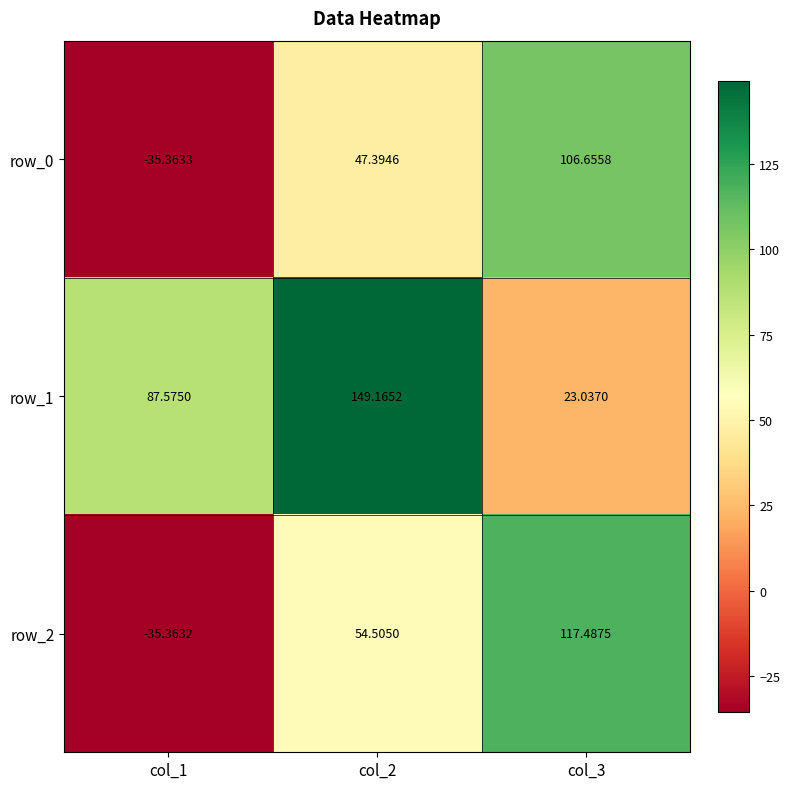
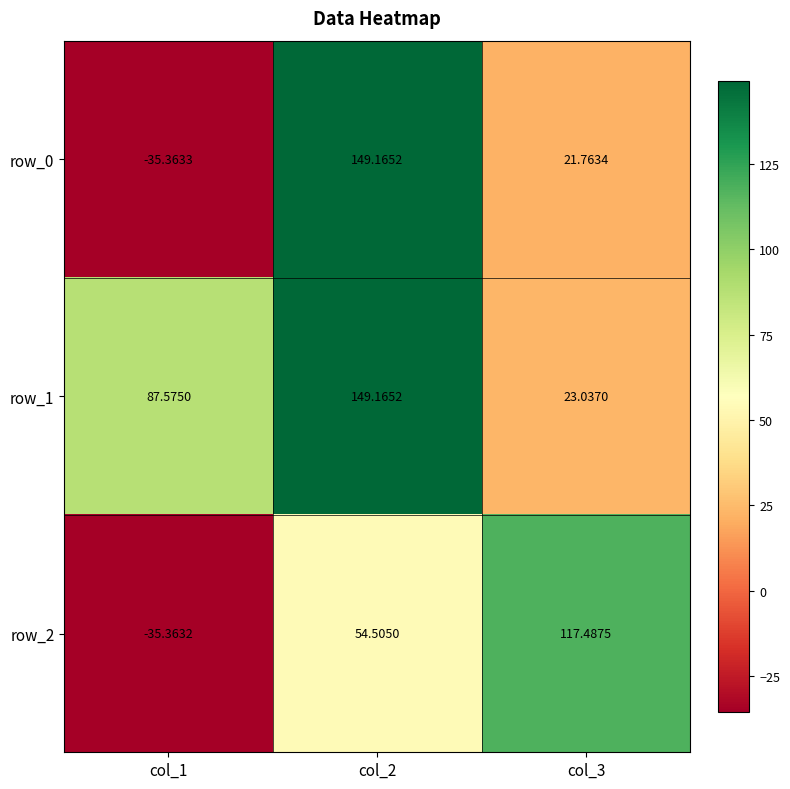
row_0, col_2: 47.3946 -> 149.1652
row_0, col_3: 106.6558 -> 21.7634
